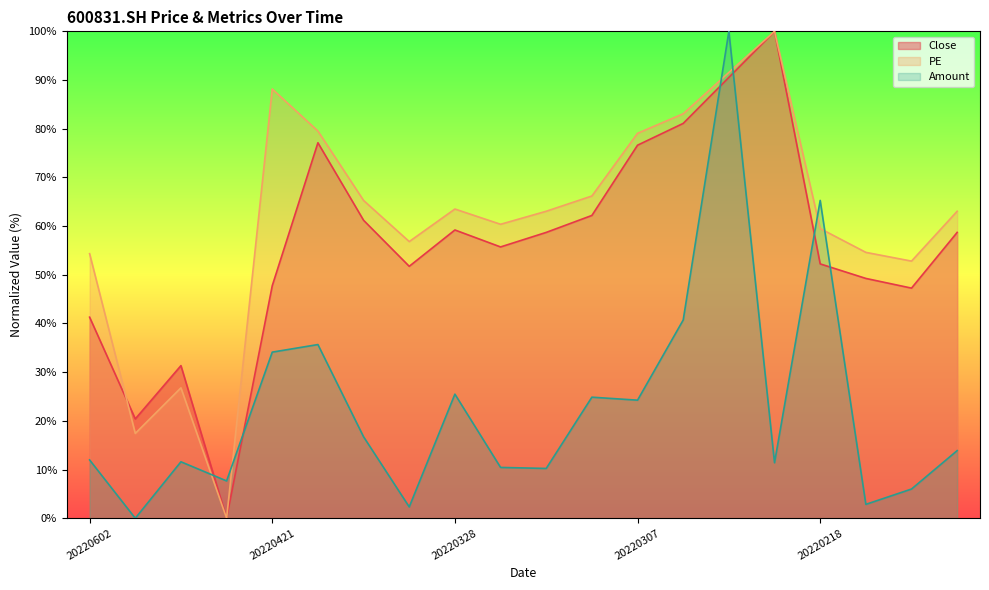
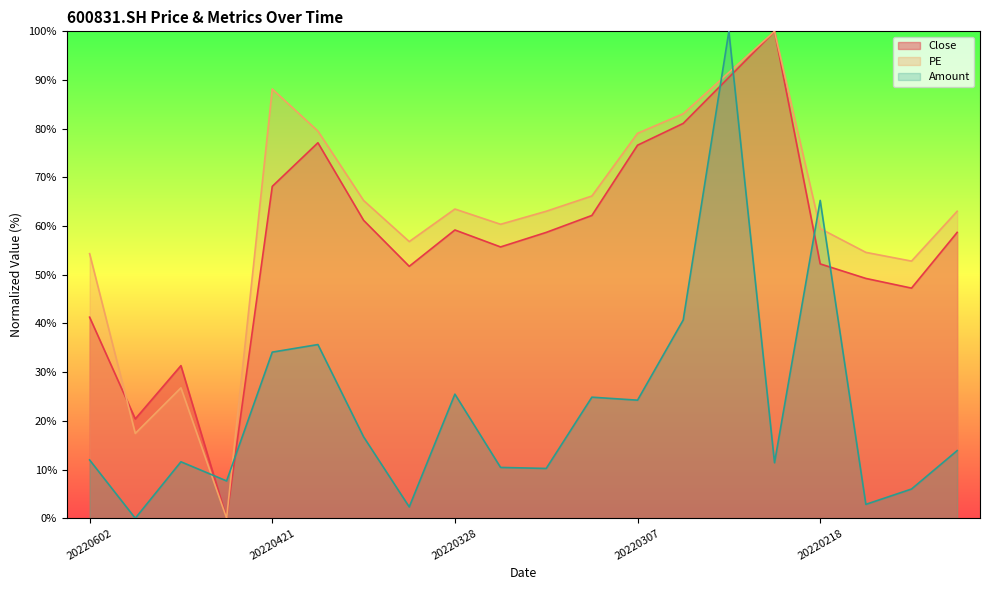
Close, 20220421: 48% -> 68%
